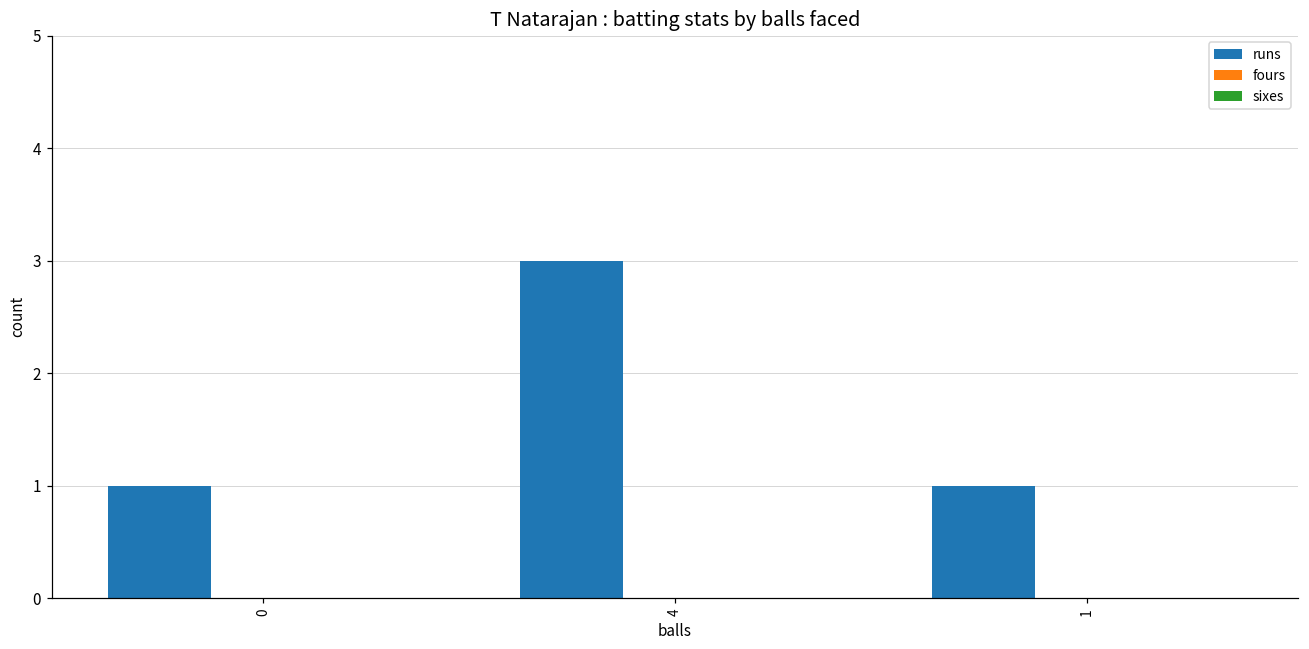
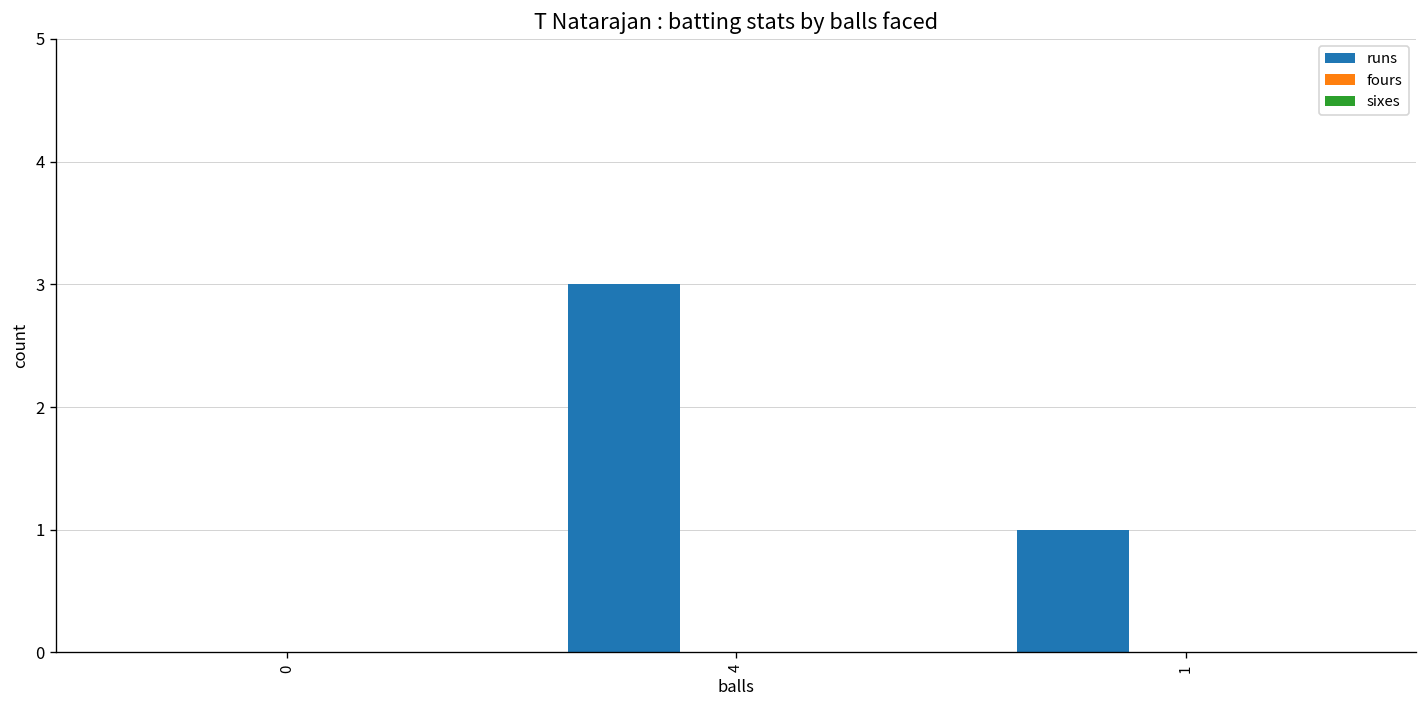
runs, 0: 1 -> 0
